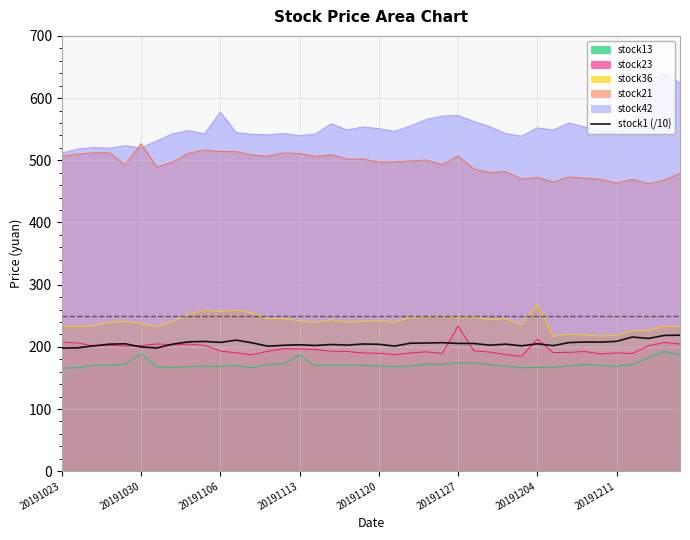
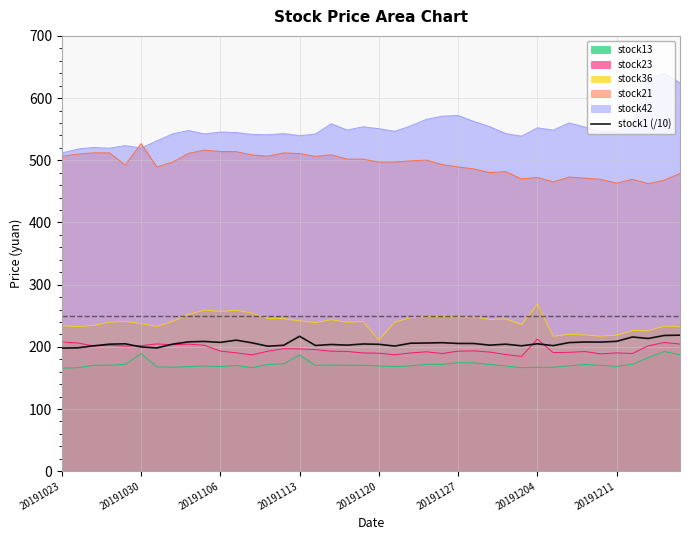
stock42, 20191106: 580 -> 550
stock1 (/10), 20191113: 200 -> 220
stock36, 20191120: 240 -> 210
stock23, 20191127: 230 -> 190
stock21, 20191127: 510 -> 490
